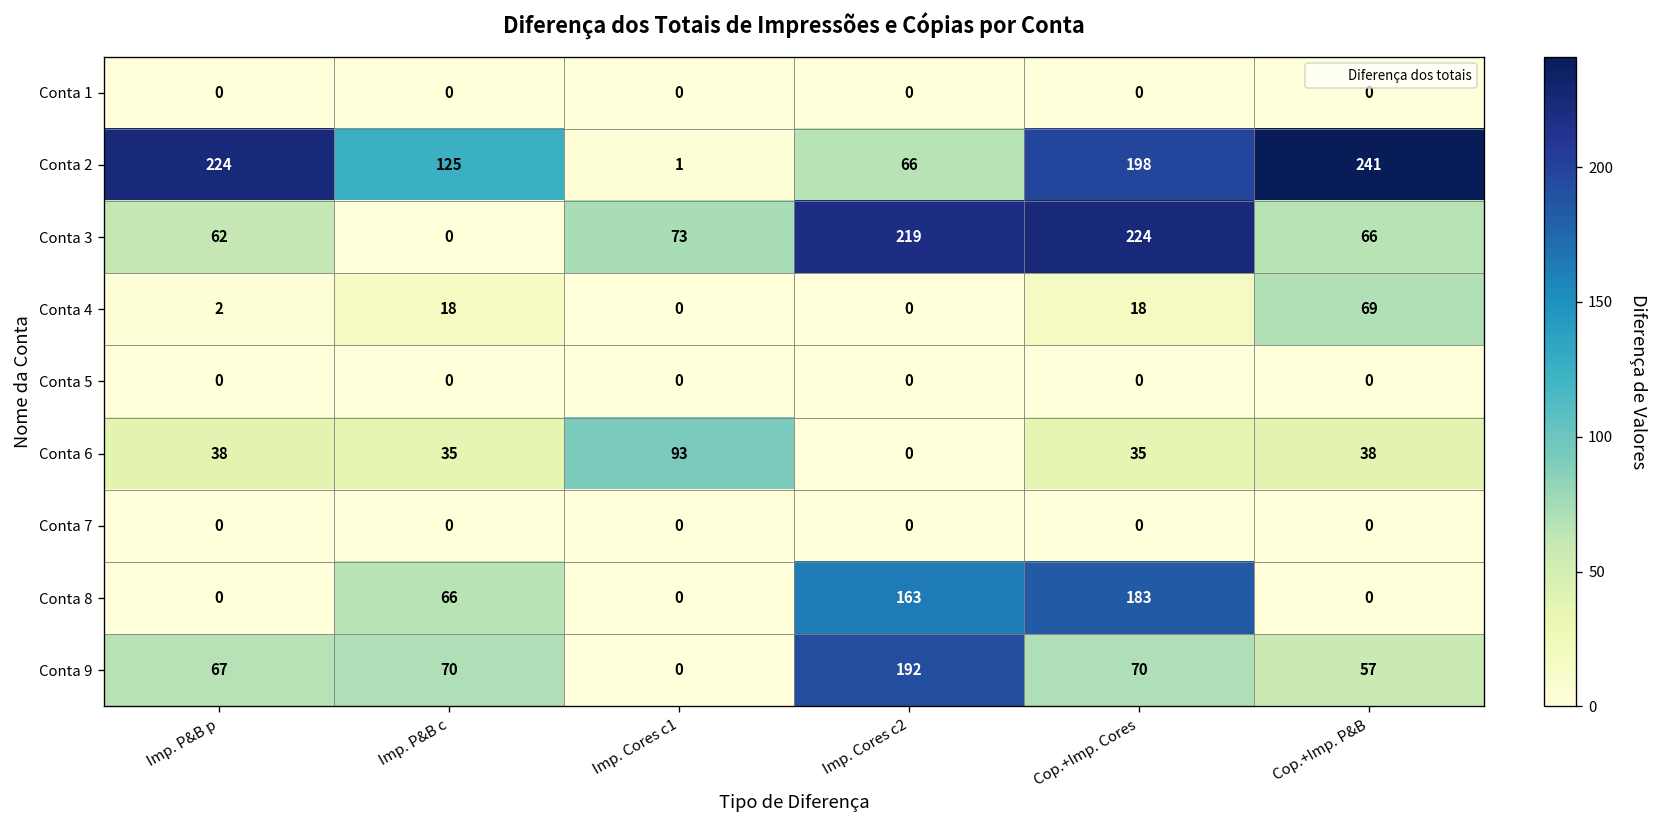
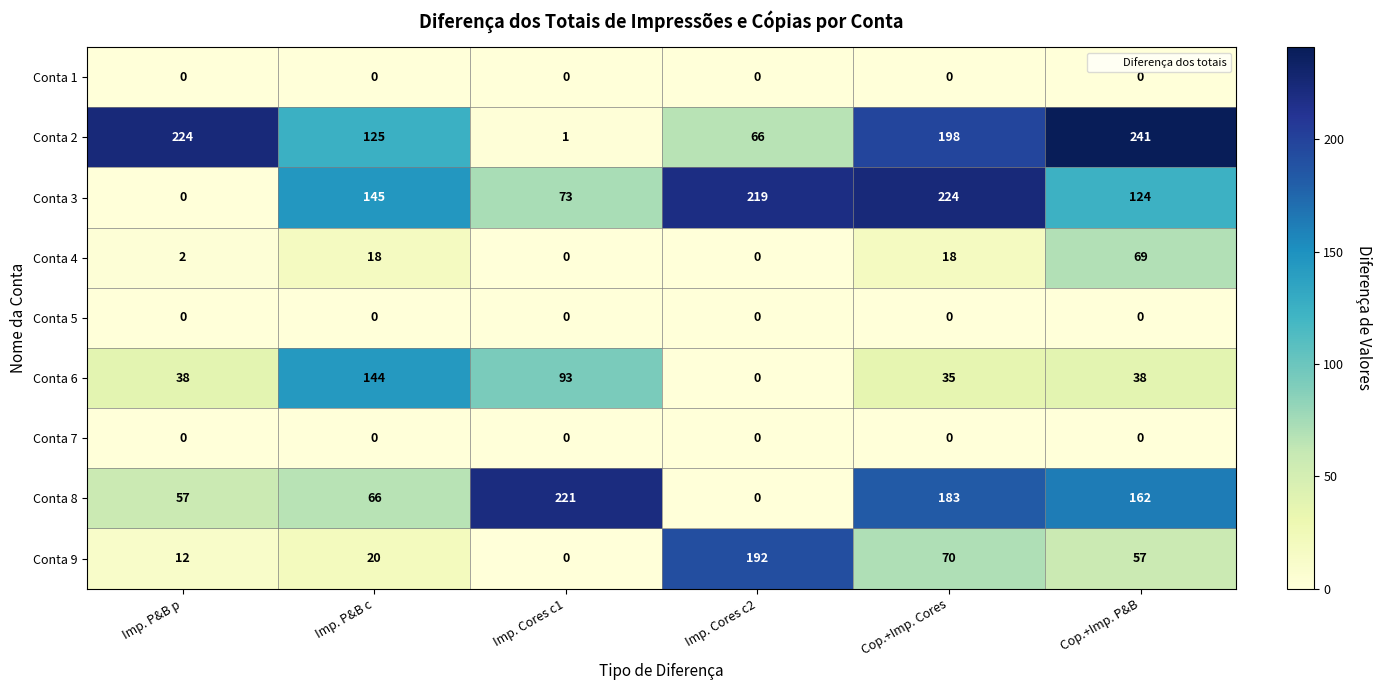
Conta 3, Imp. P&B p: 62 -> 0
Conta 3, Imp. P&B c: 0 -> 145
Conta 3, Cop.+Imp. P&B: 66 -> 124
Conta 6, Imp. P&B c: 35 -> 144
Conta 8, Imp. P&B p: 0 -> 57
Conta 8, Imp. Cores c1: 0 -> 221
Conta 8, Imp. Cores c2: 163 -> 0
Conta 8, Cop.+Imp. P&B: 0 -> 162
Conta 9, Imp. P&B p: 67 -> 12
Conta 9, Imp. P&B c: 70 -> 20
